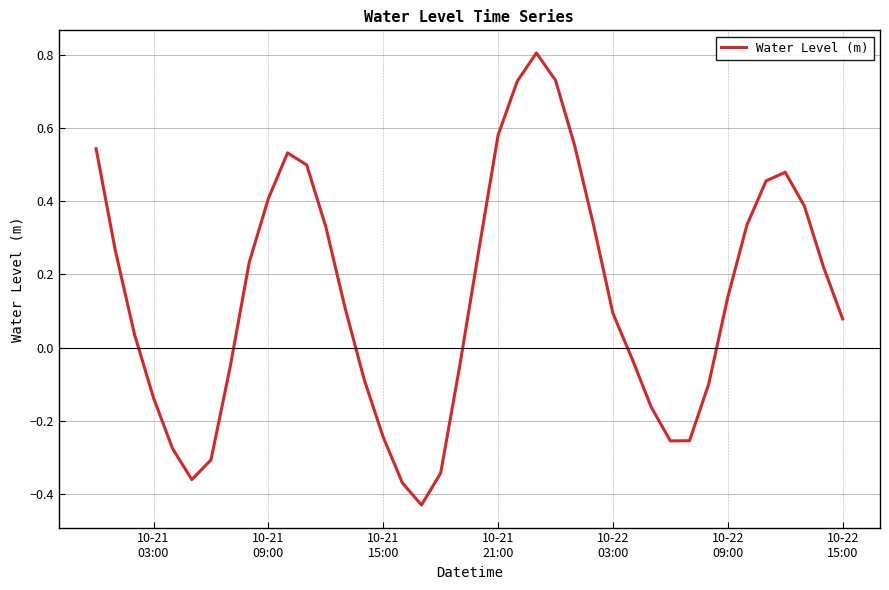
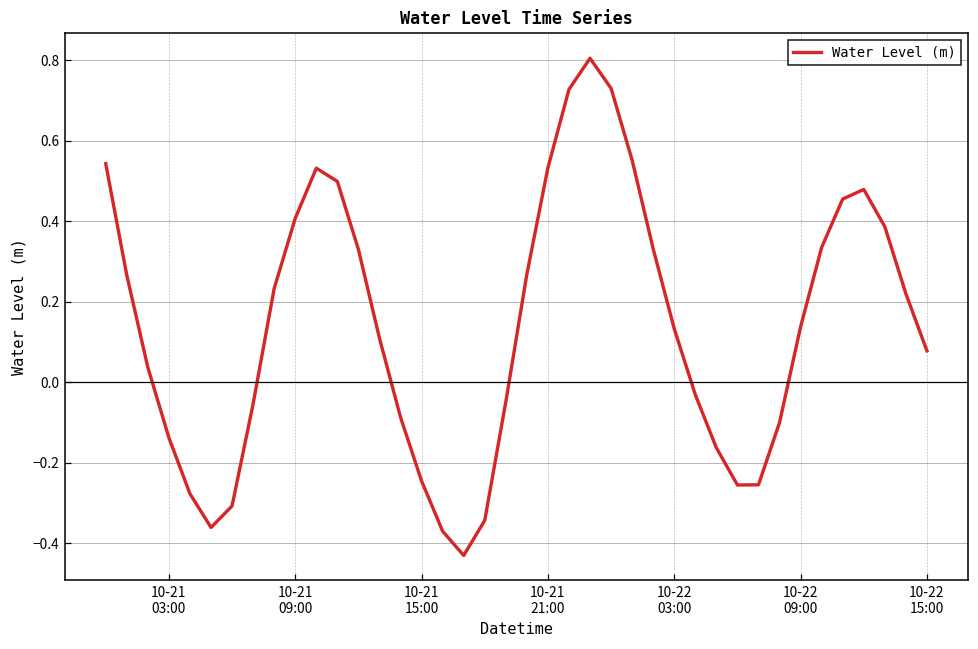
10-21 21:00: 0.58 -> 0.53
10-22 03:00: 0.09 -> 0.13
